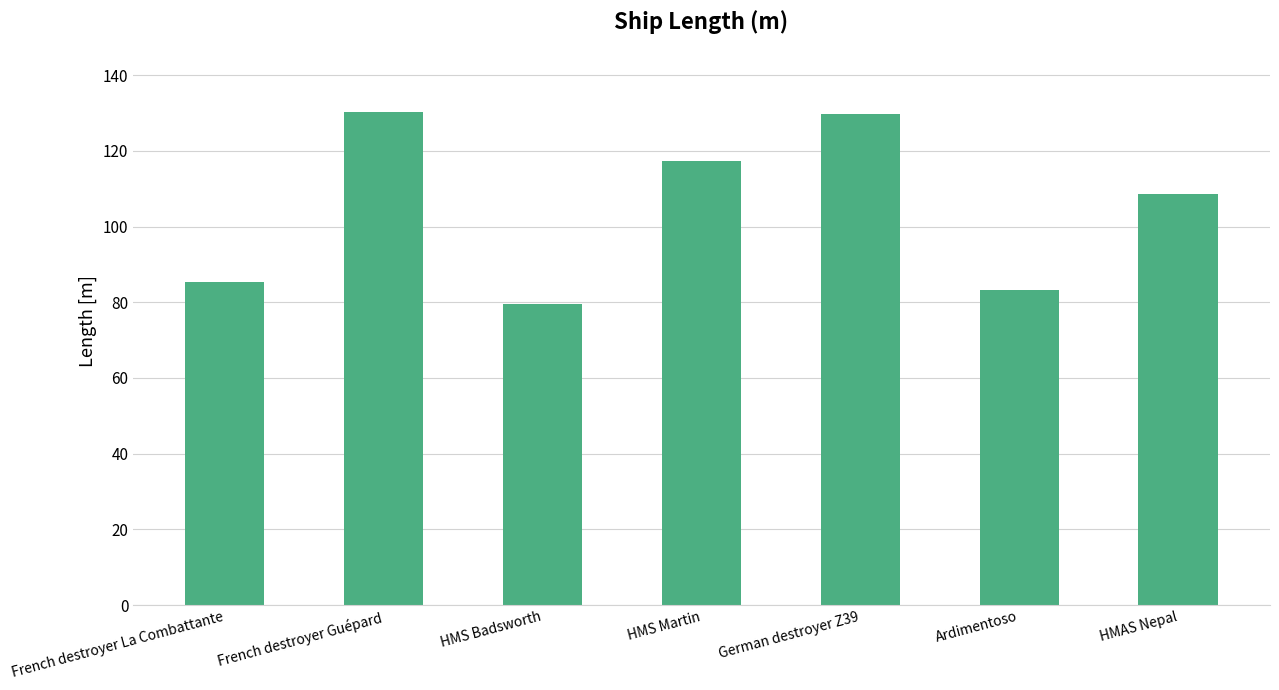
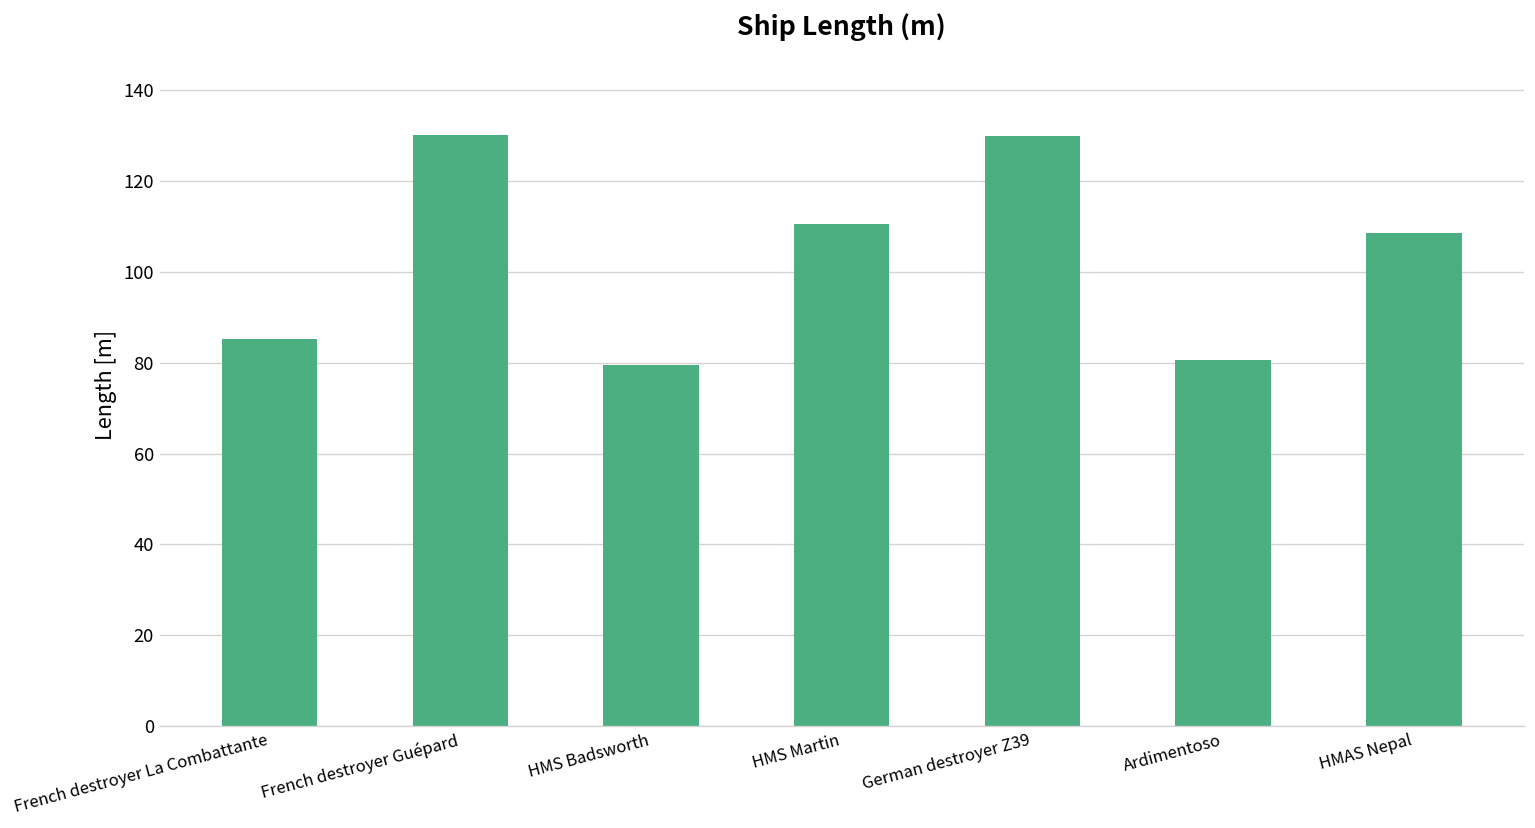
HMS Martin: 117 -> 111
Ardimentoso: 83 -> 81
